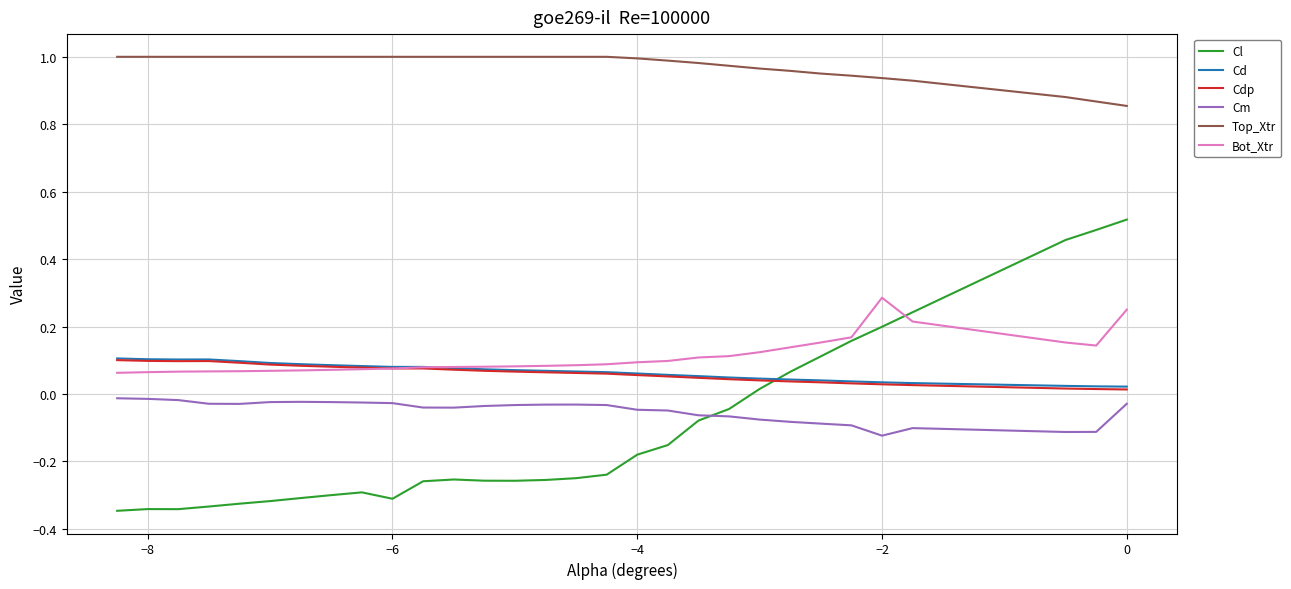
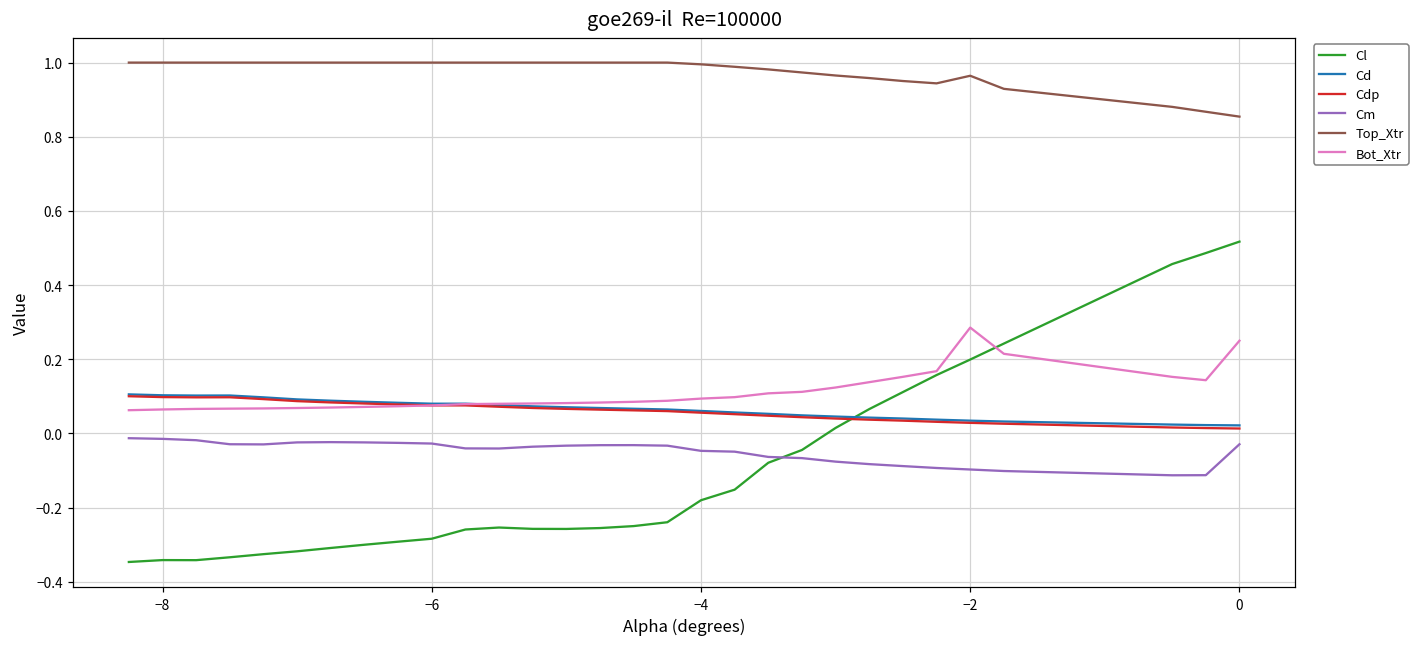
Cl, −6: -0.31 -> -0.28
Cm, −2: -0.12 -> -0.10
Top_Xtr, −2: 0.94 -> 0.96
